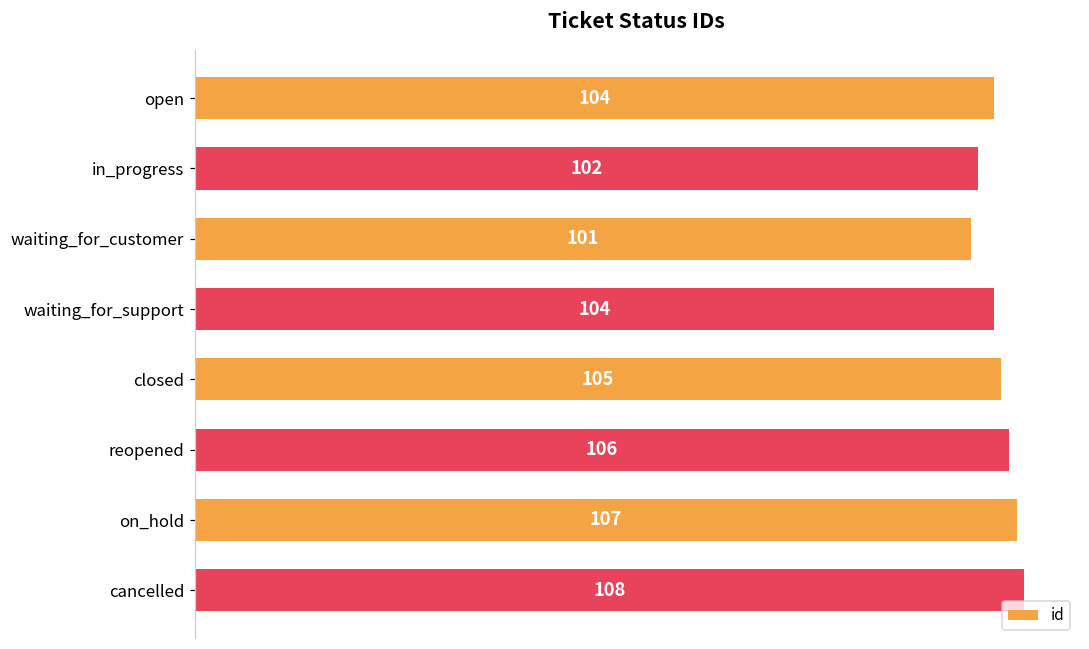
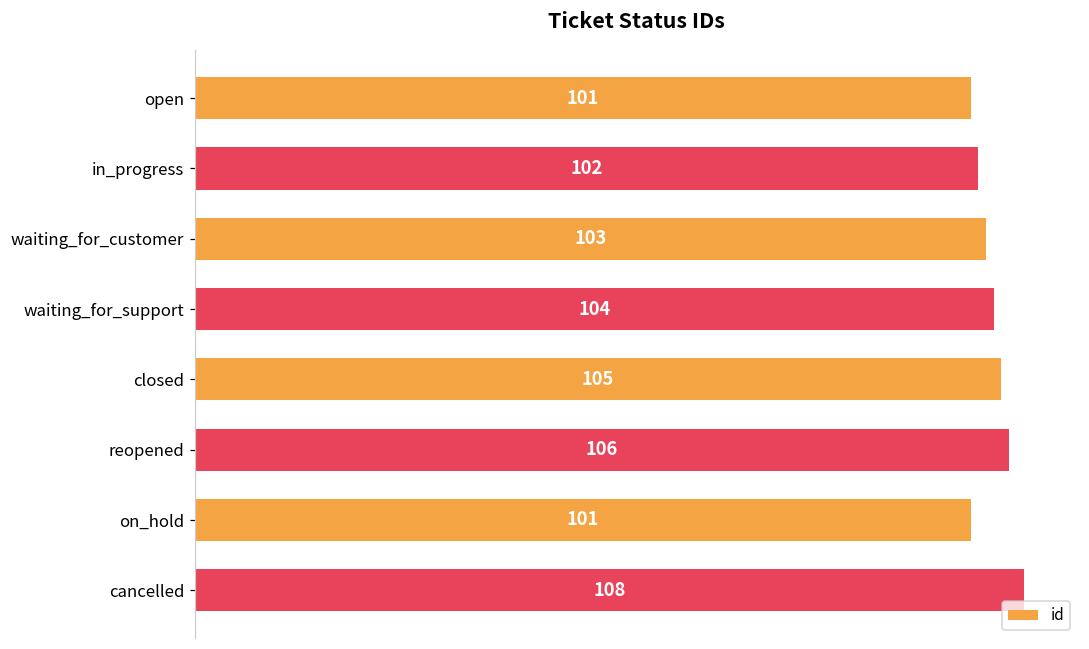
open: 104 -> 101
waiting_for_customer: 101 -> 103
on_hold: 107 -> 101
